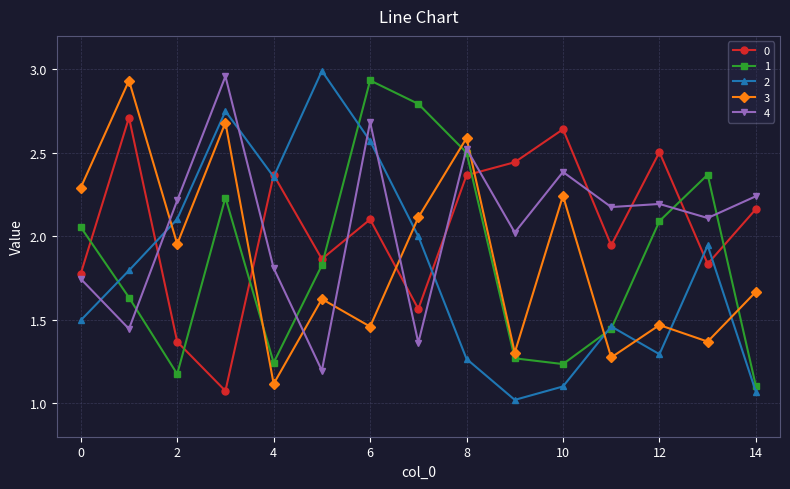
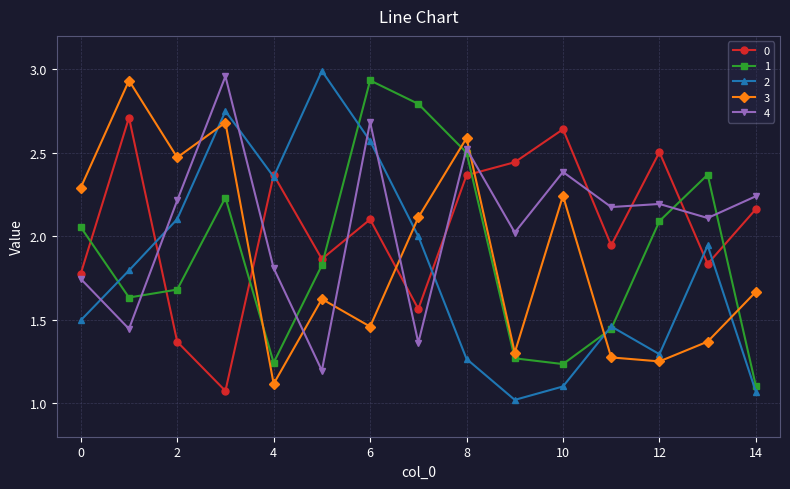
1, 2: 1.18 -> 1.68
3, 2: 1.95 -> 2.47
3, 12: 1.47 -> 1.25
